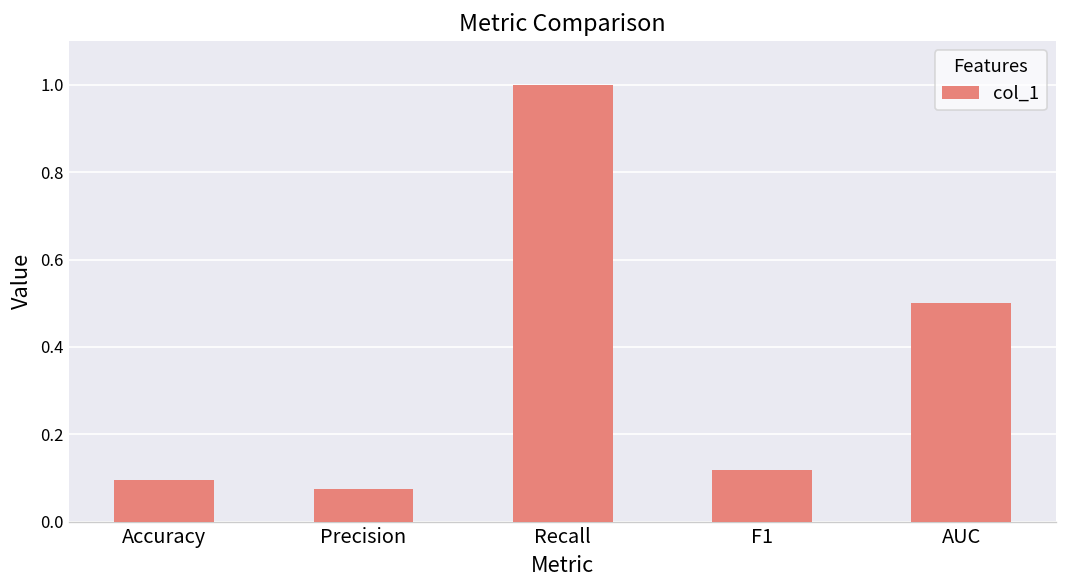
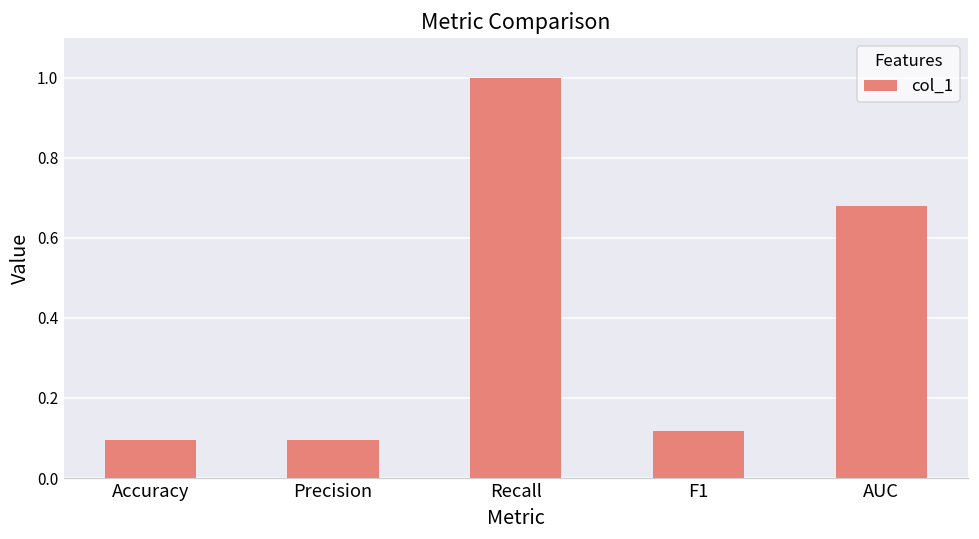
Precision: 0.07 -> 0.10
AUC: 0.50 -> 0.68
